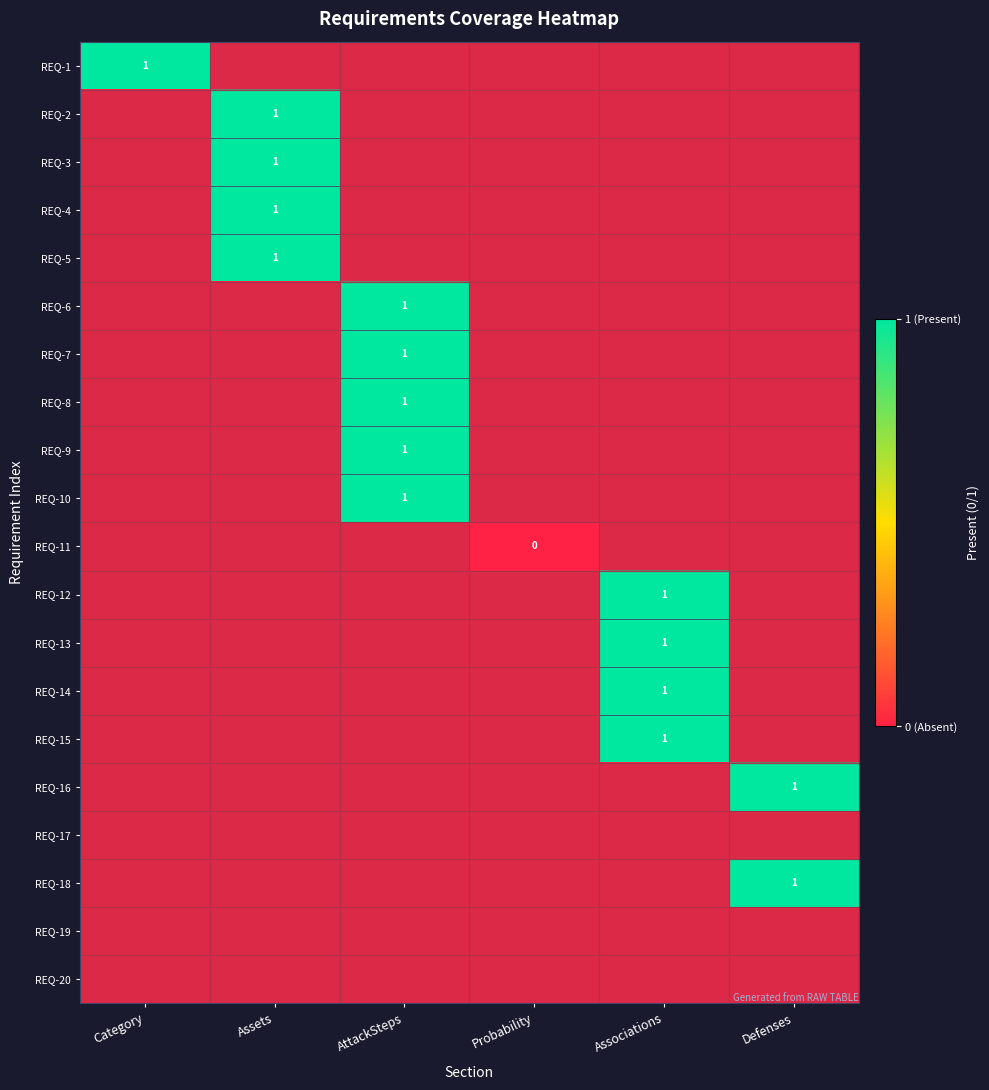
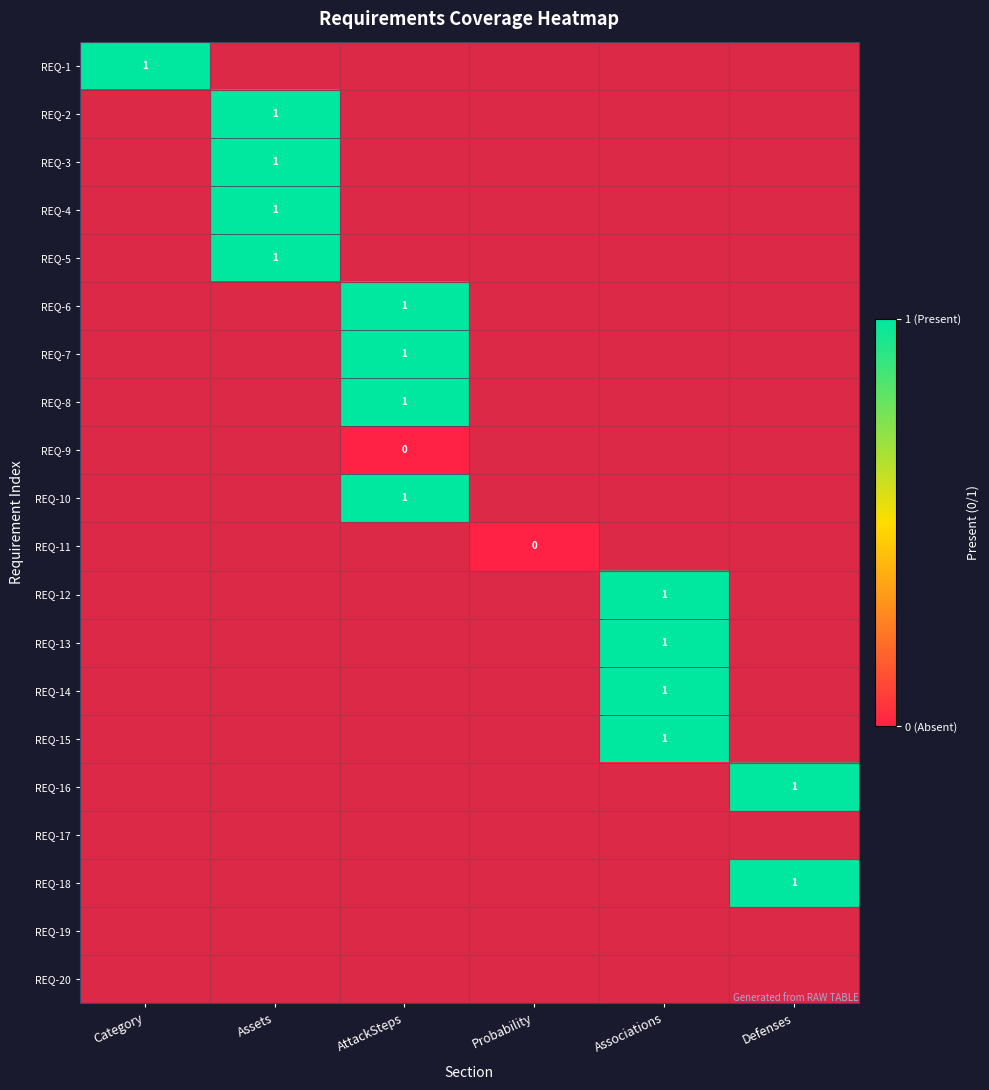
REQ-9, AttackSteps: 1 -> 0
